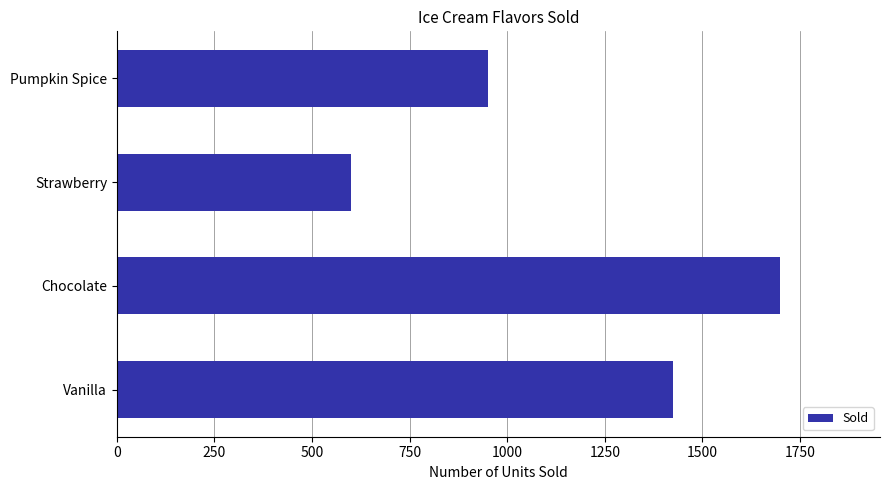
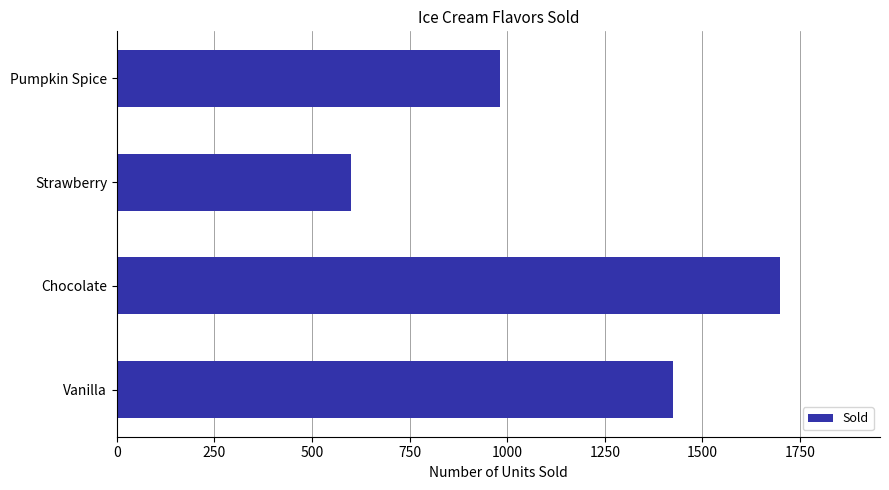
Pumpkin Spice: 950 -> 980
